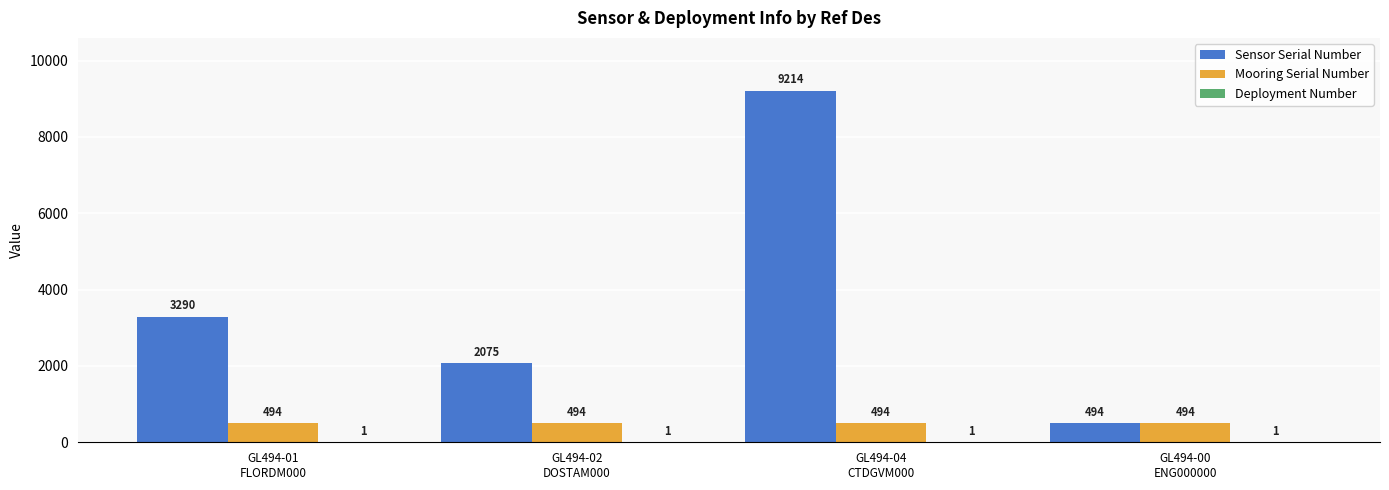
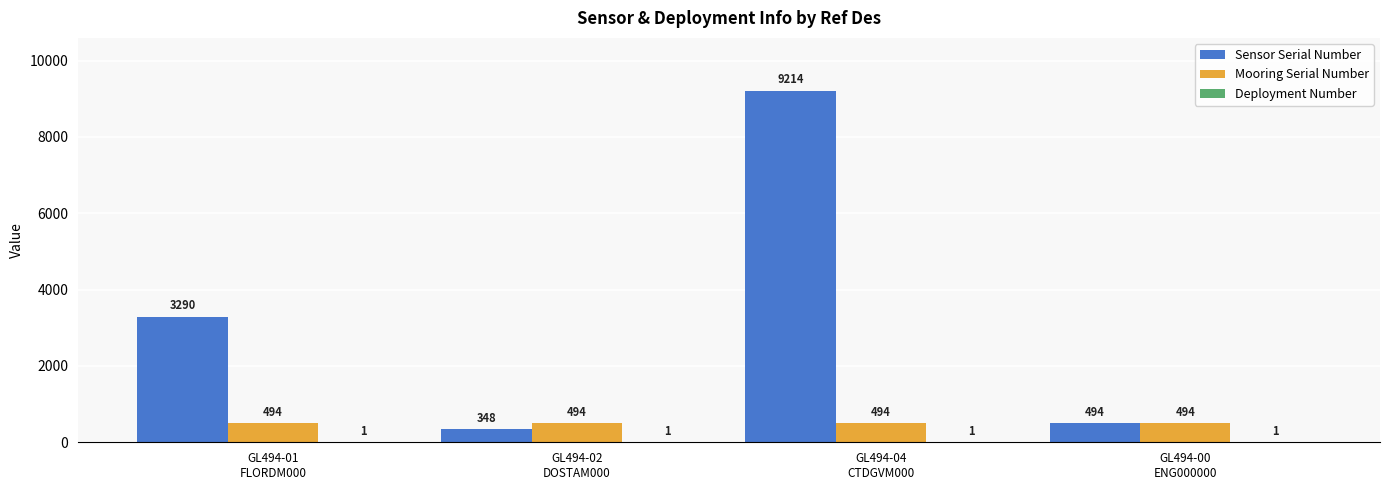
Sensor Serial Number, GL494-02 DOSTAM000: 2075 -> 348
